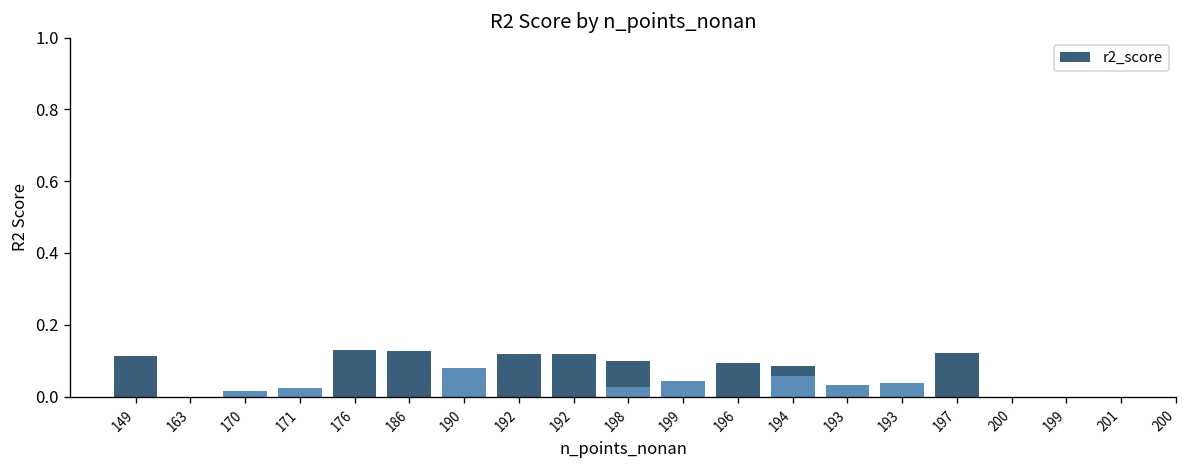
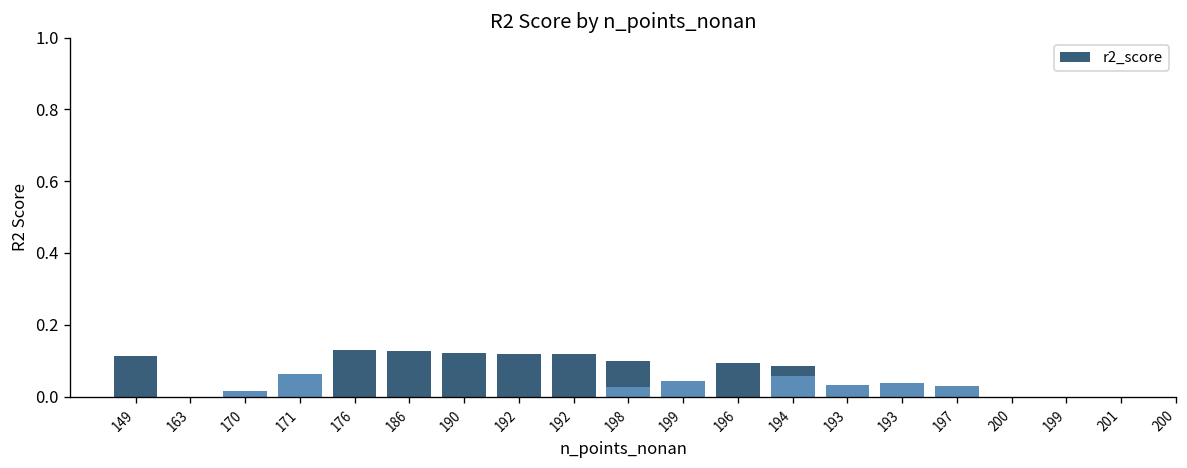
171: 0.02 -> 0.06
190: 0.08 -> 0.12
197: 0.12 -> 0.03
